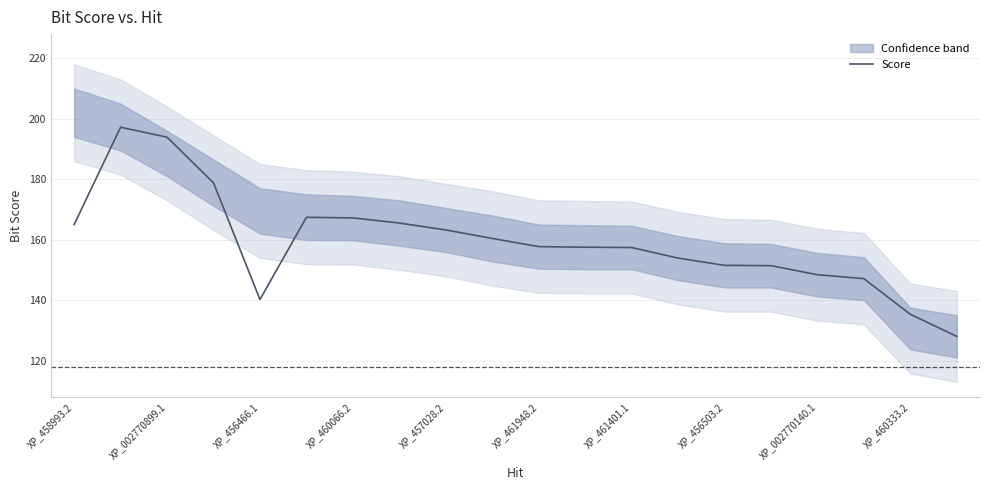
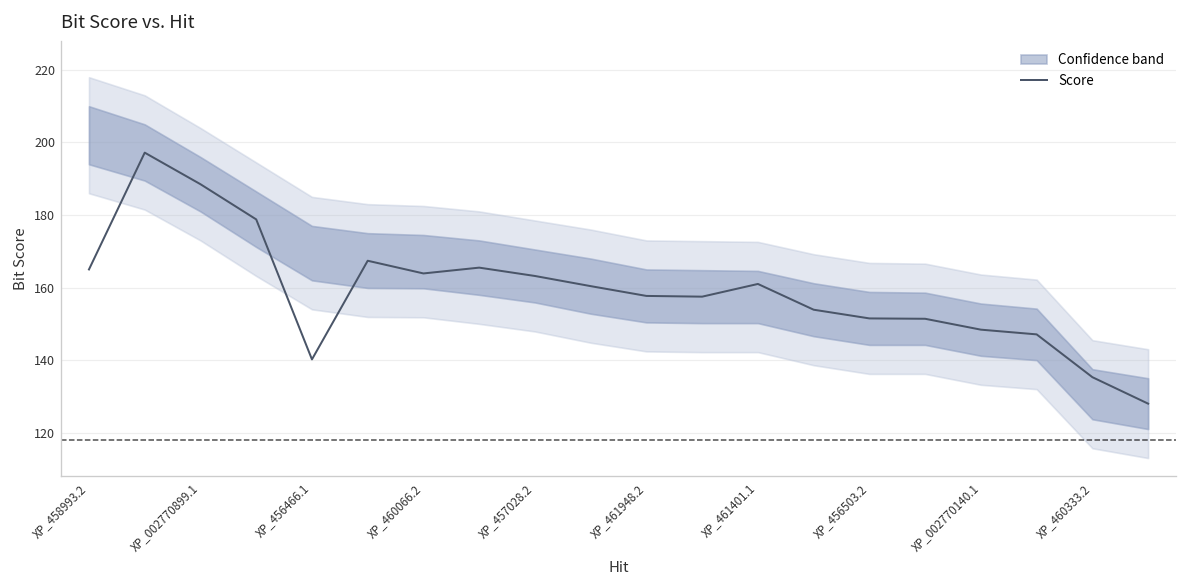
Score, XP_002770899.1: 194 -> 189
Score, XP_460066.2: 167 -> 164
Score, XP_461401.1: 157 -> 161
